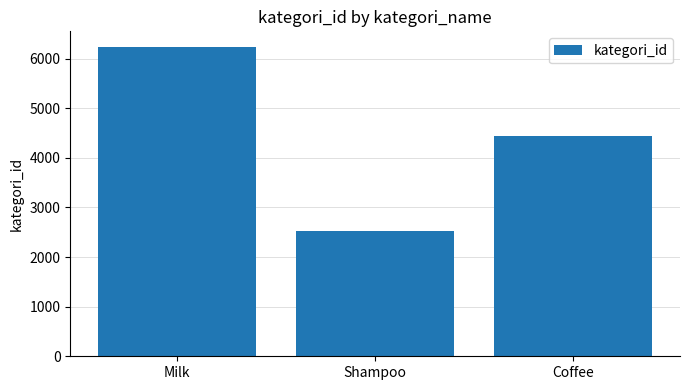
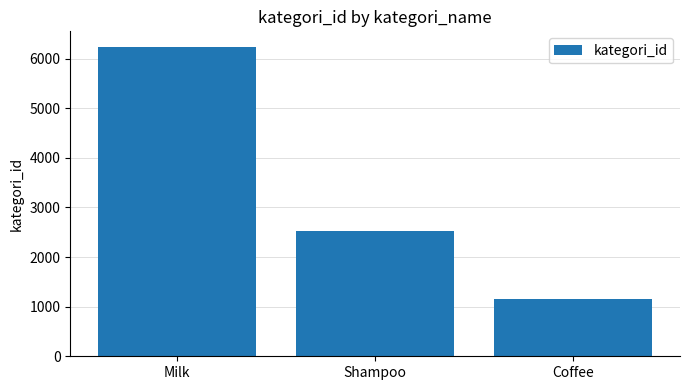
Coffee: 4400 -> 1200
